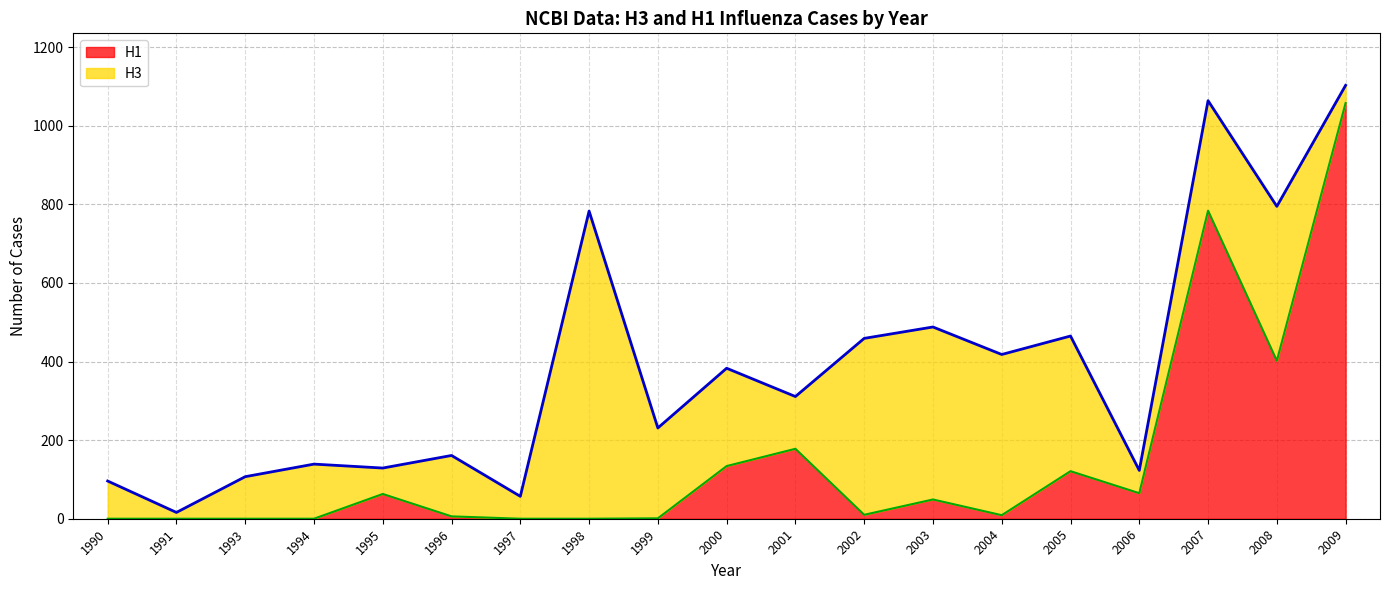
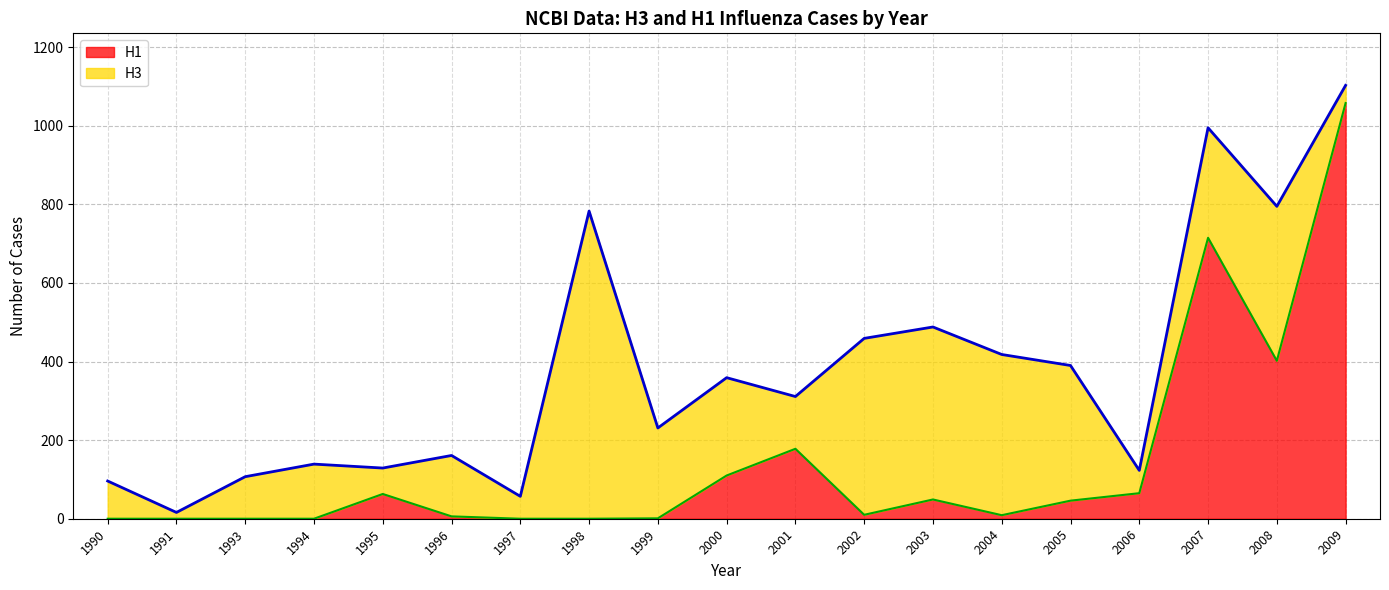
H1, 2000: 130 -> 110
H1, 2005: 120 -> 50
H1, 2007: 780 -> 720
